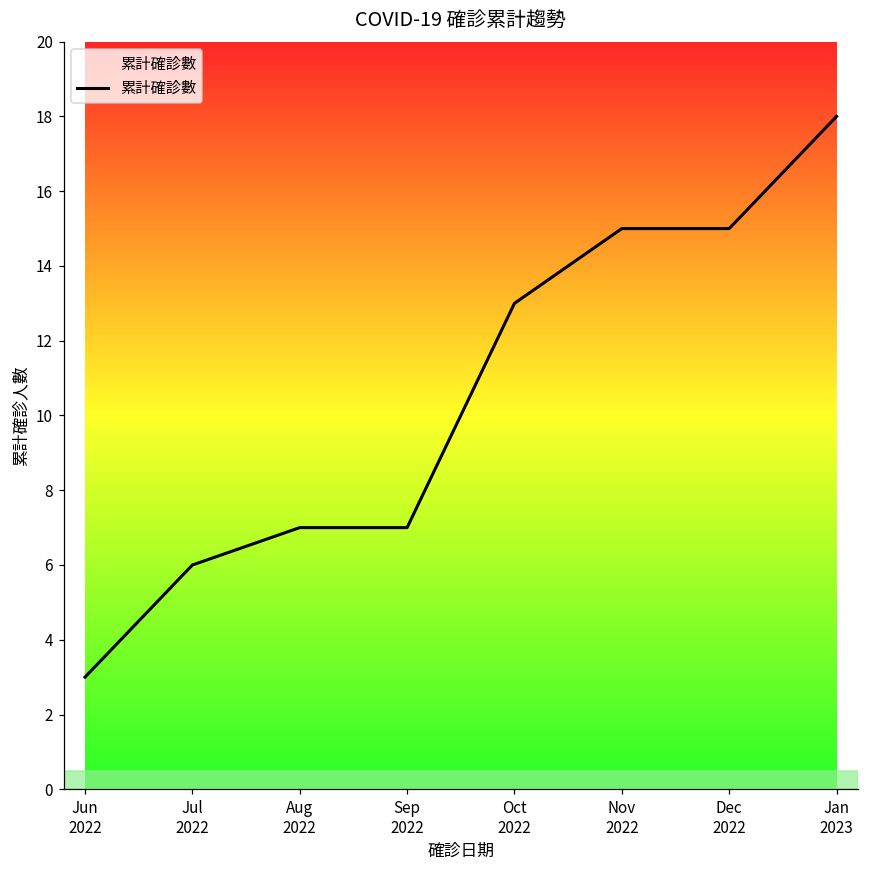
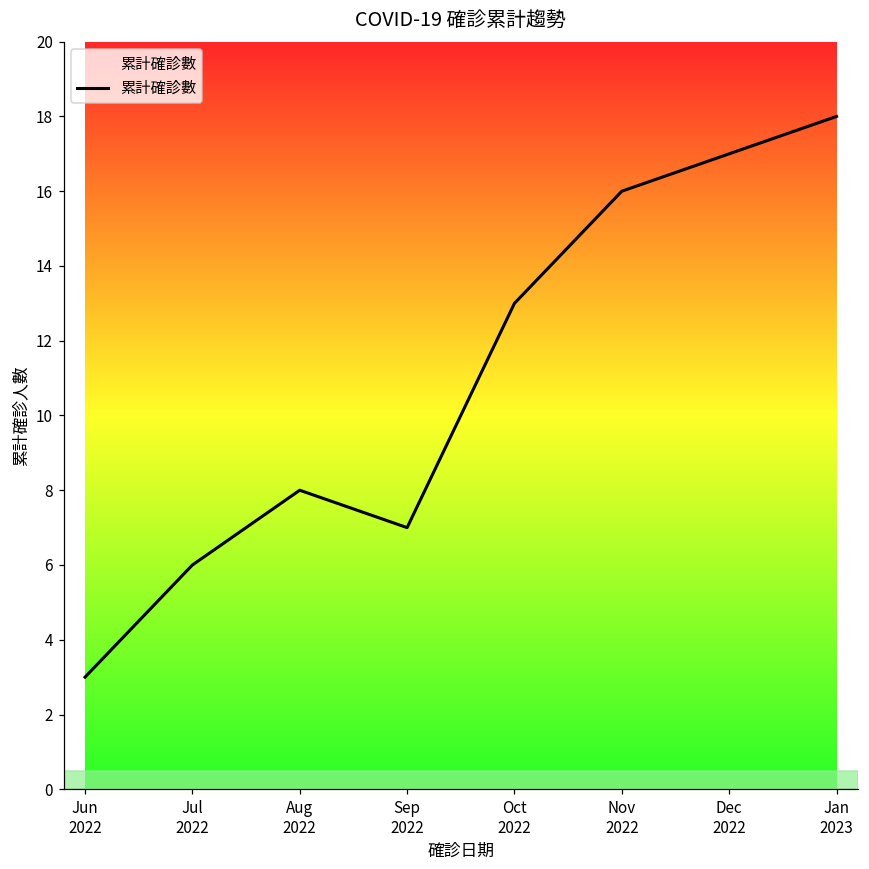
Aug 2022: 7 -> 8
Nov 2022: 15 -> 16
Dec 2022: 15 -> 17
